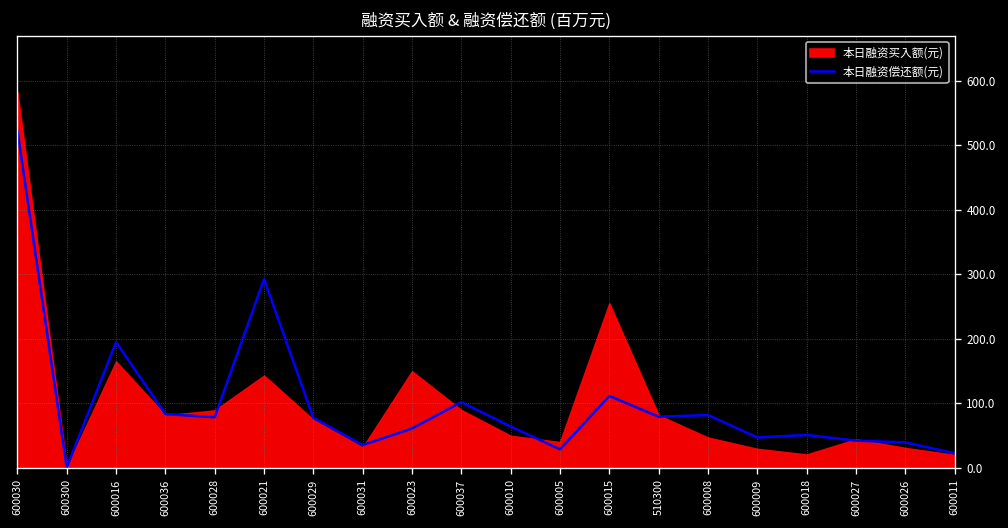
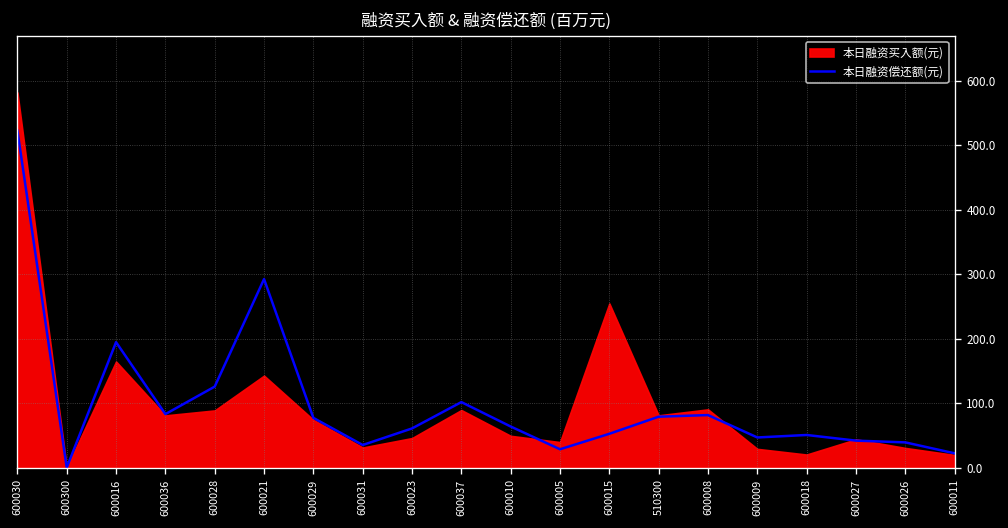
本日融资偿还额(元), 600028: 80 -> 130
本日融资买入额(元), 600023: 150 -> 50
本日融资偿还额(元), 600015: 110 -> 50
本日融资买入额(元), 600008: 50 -> 90
